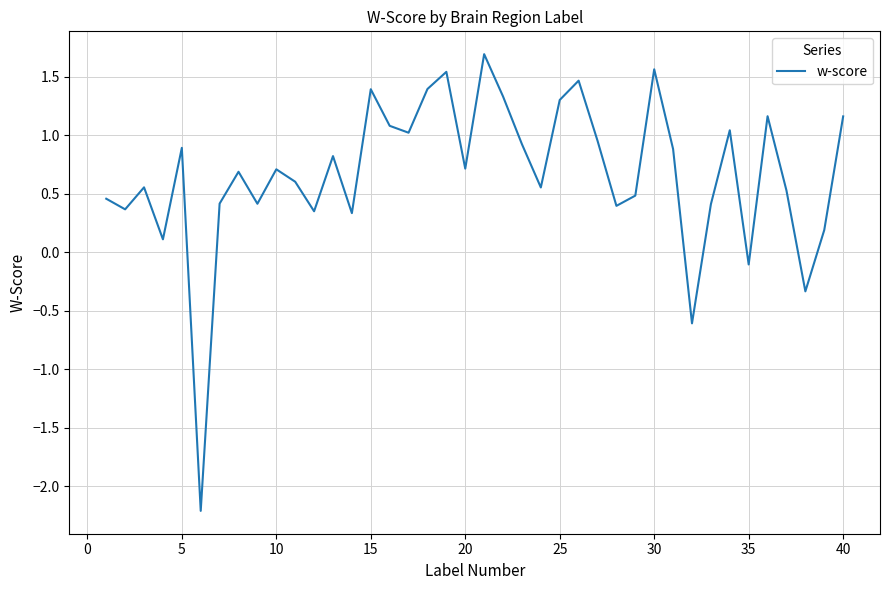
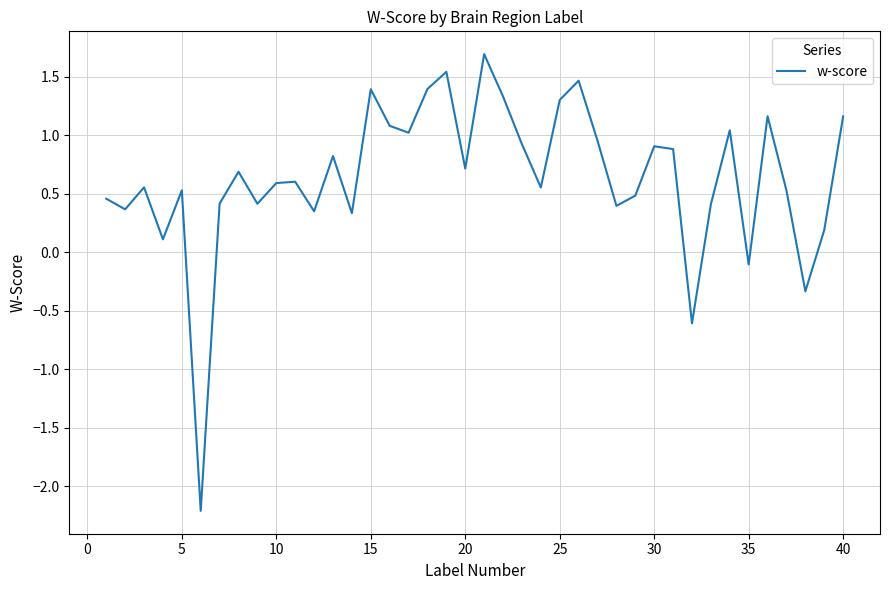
5: 0.89 -> 0.53
10: 0.71 -> 0.59
30: 1.56 -> 0.90
